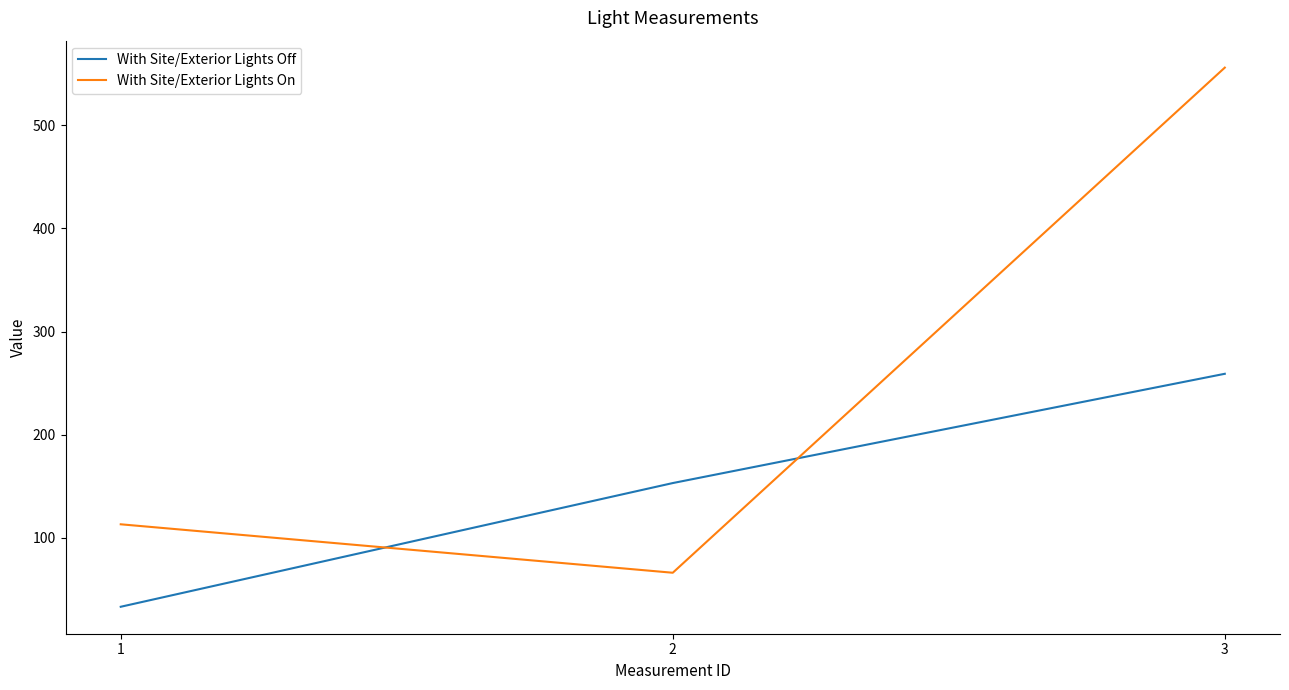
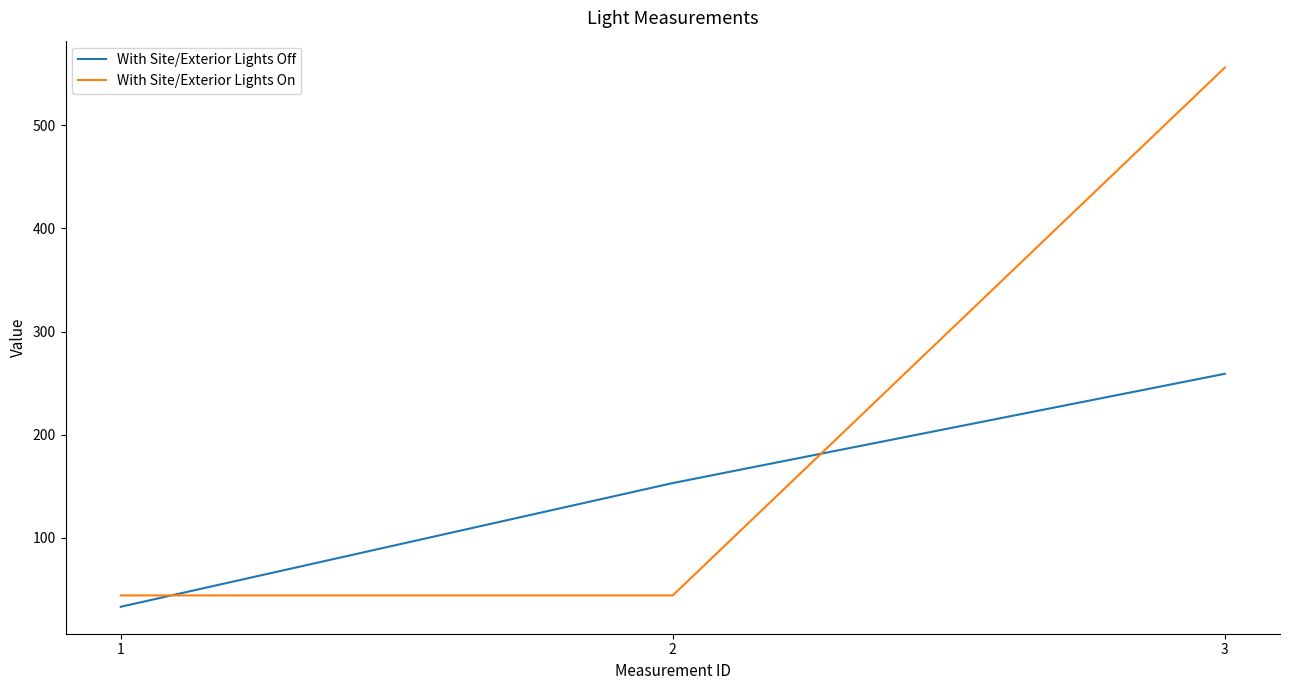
With Site/Exterior Lights On, 1: 113 -> 44
With Site/Exterior Lights On, 2: 66 -> 44
